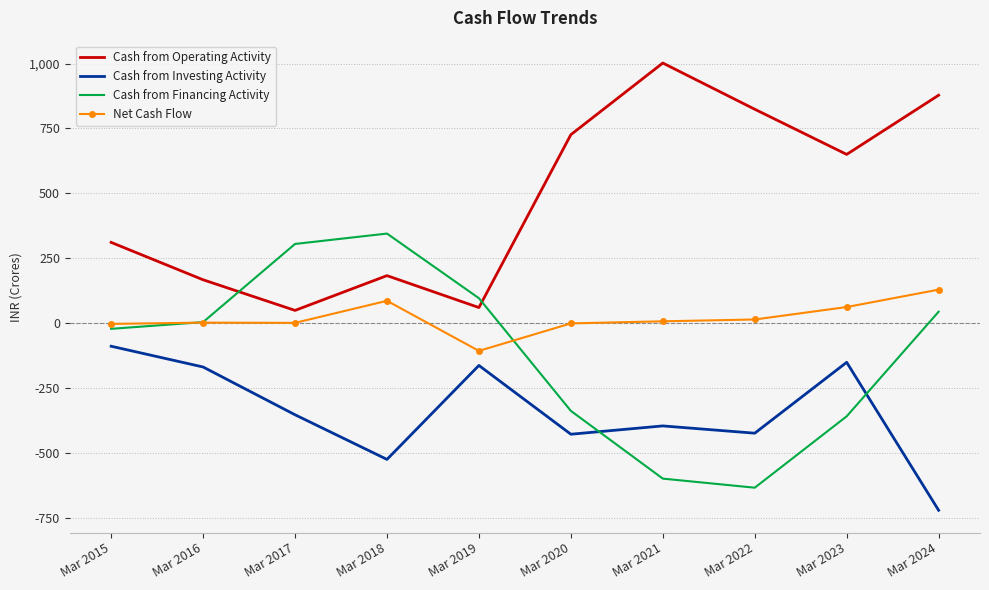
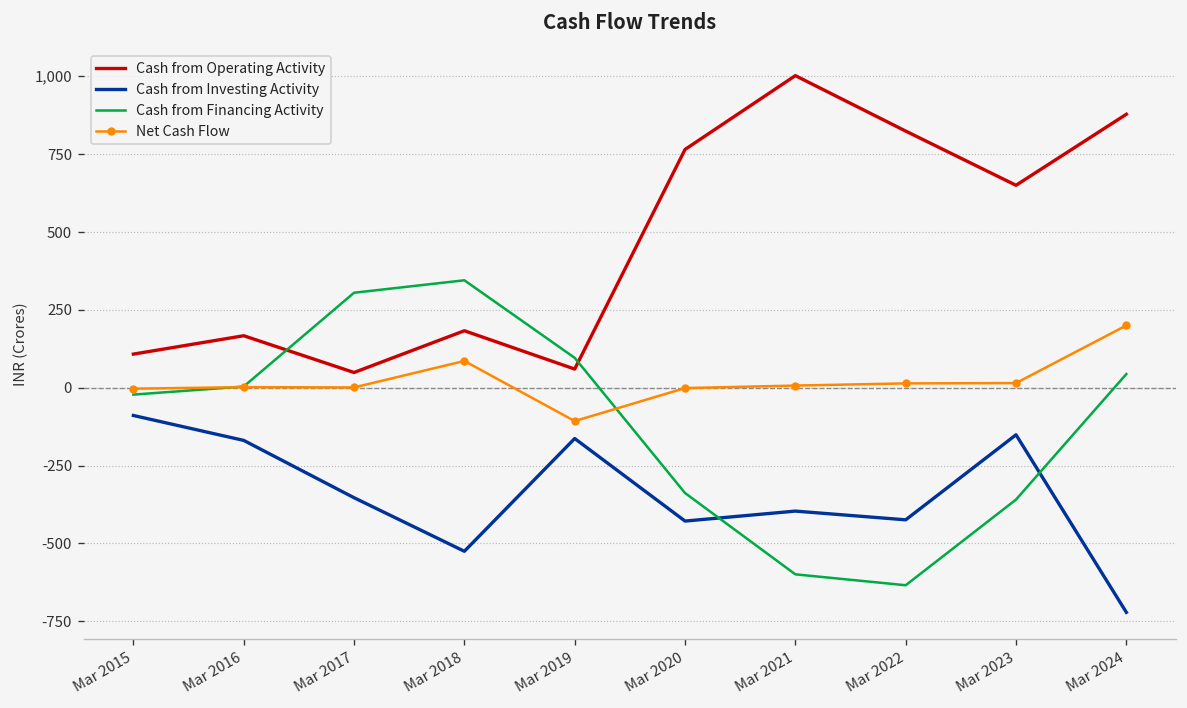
Cash from Operating Activity, Mar 2015: 310 -> 110
Cash from Operating Activity, Mar 2020: 730 -> 770
Net Cash Flow, Mar 2023: 60 -> 20
Net Cash Flow, Mar 2024: 130 -> 200
